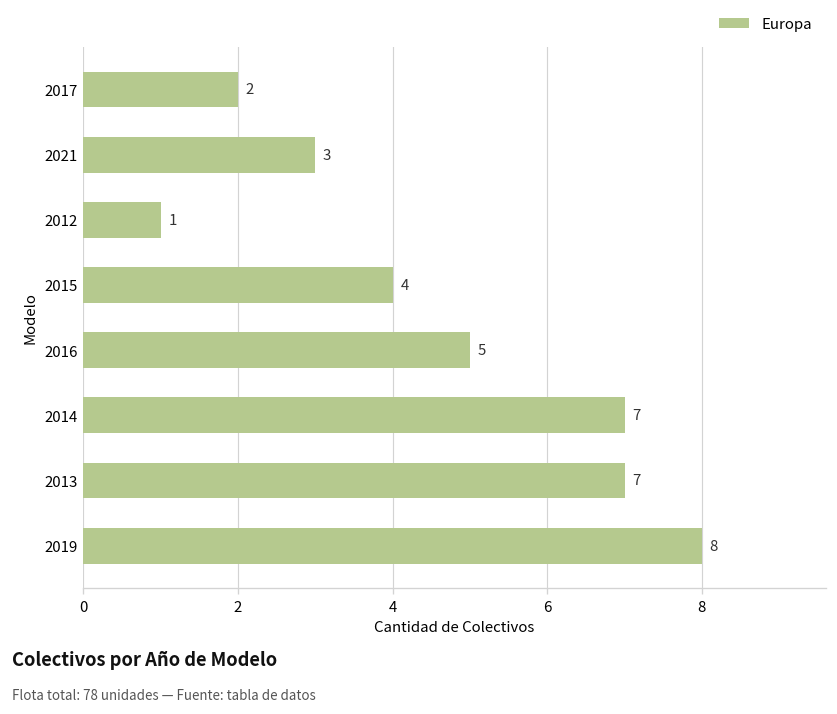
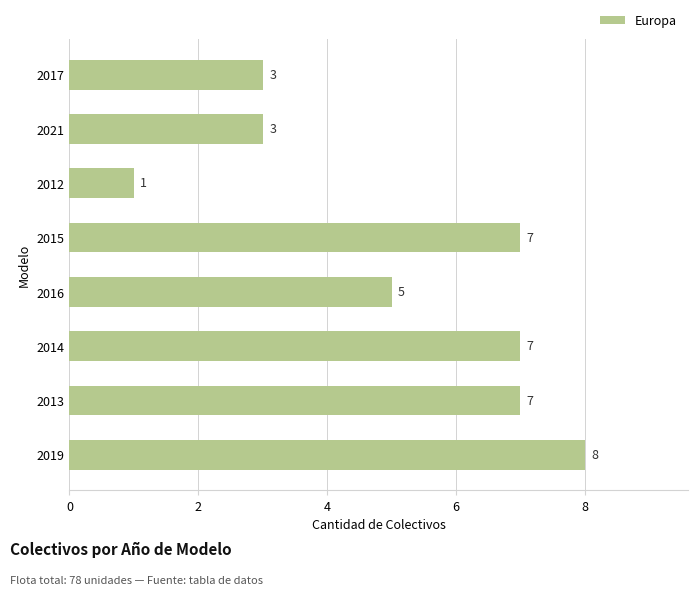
2017: 2 -> 3
2015: 4 -> 7
